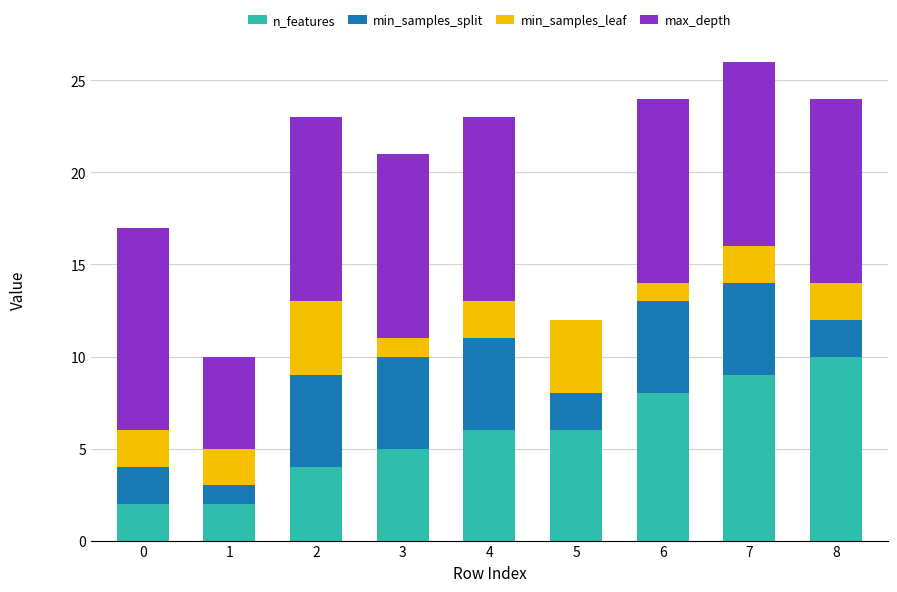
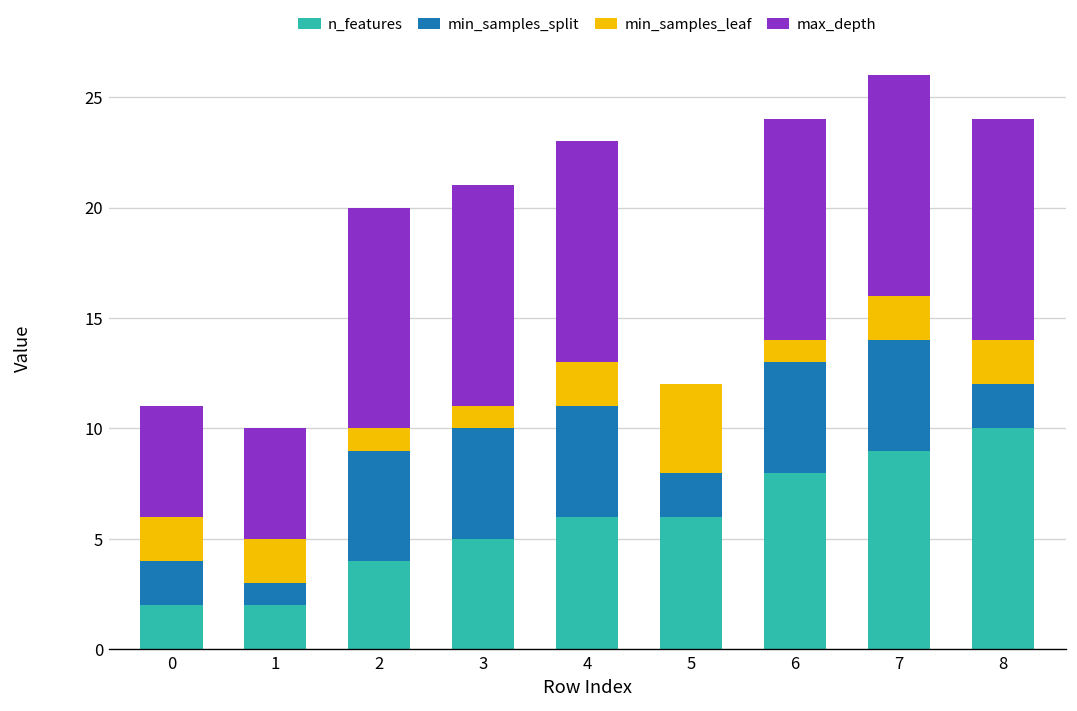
max_depth, 0: 11 -> 5
min_samples_leaf, 2: 4 -> 1
